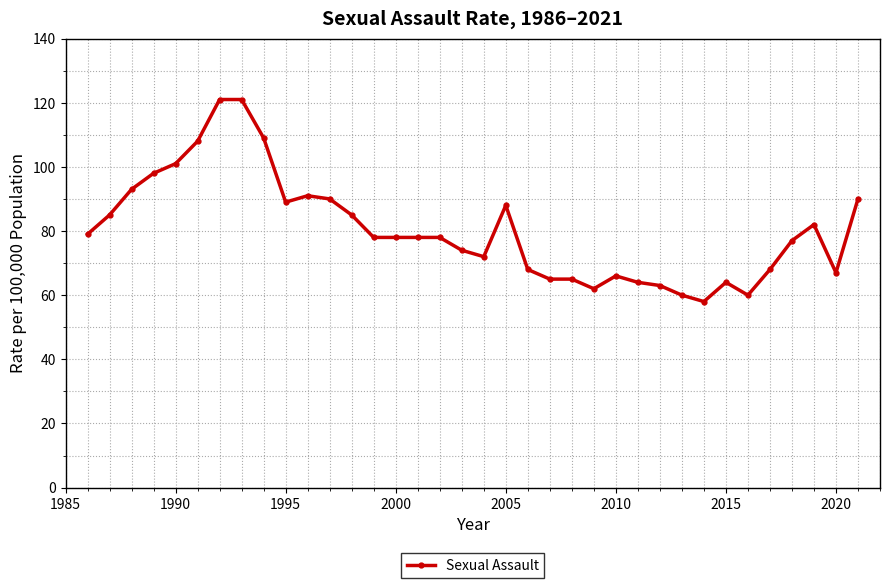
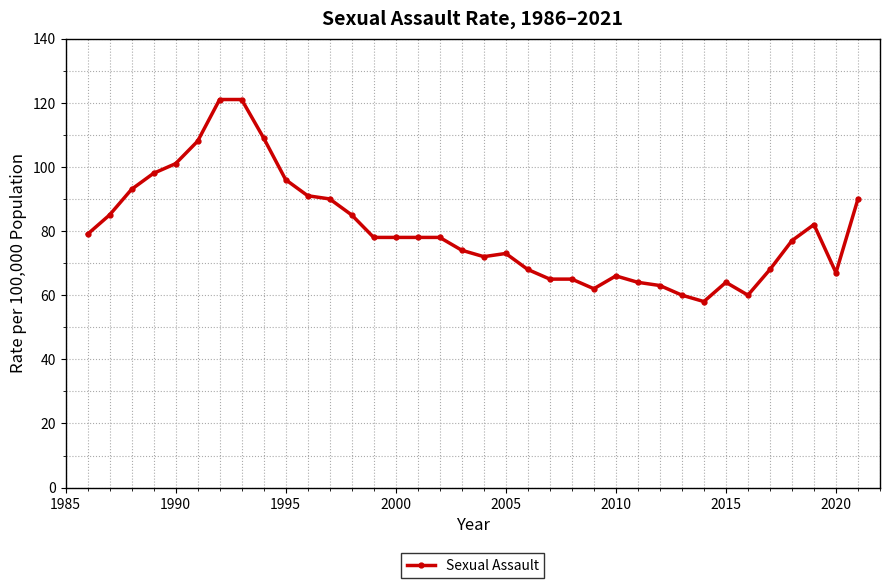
1995: 89 -> 96
2005: 88 -> 73
